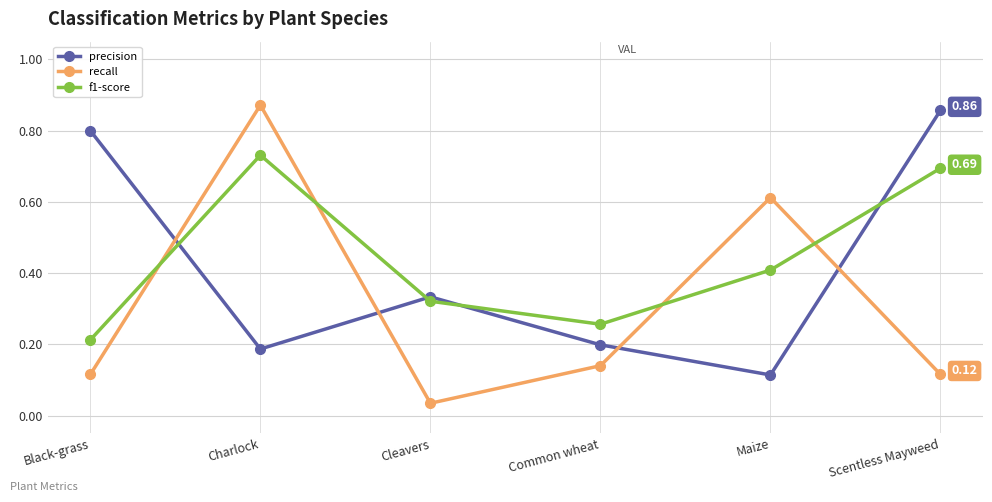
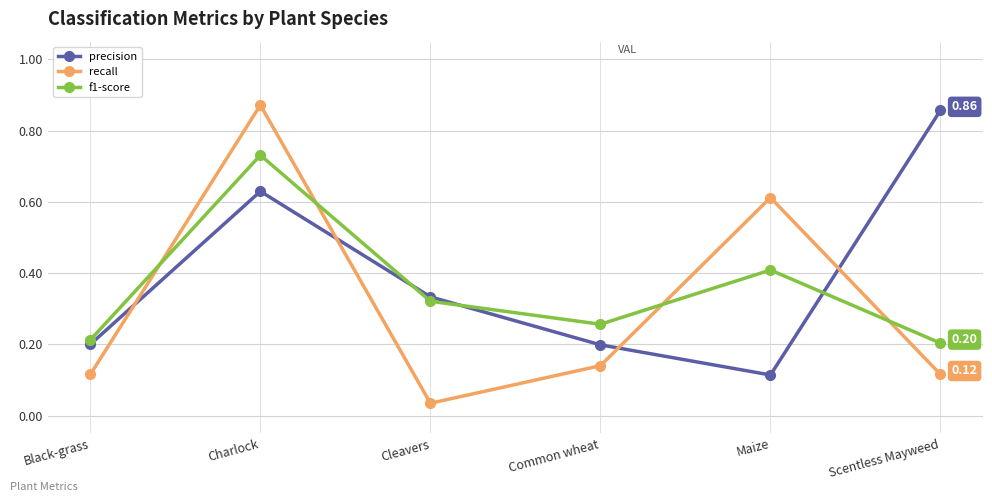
precision, Black-grass: 0.8 -> 0.2
precision, Charlock: 0.19 -> 0.63
f1-score, Scentless Mayweed: 0.69 -> 0.20
